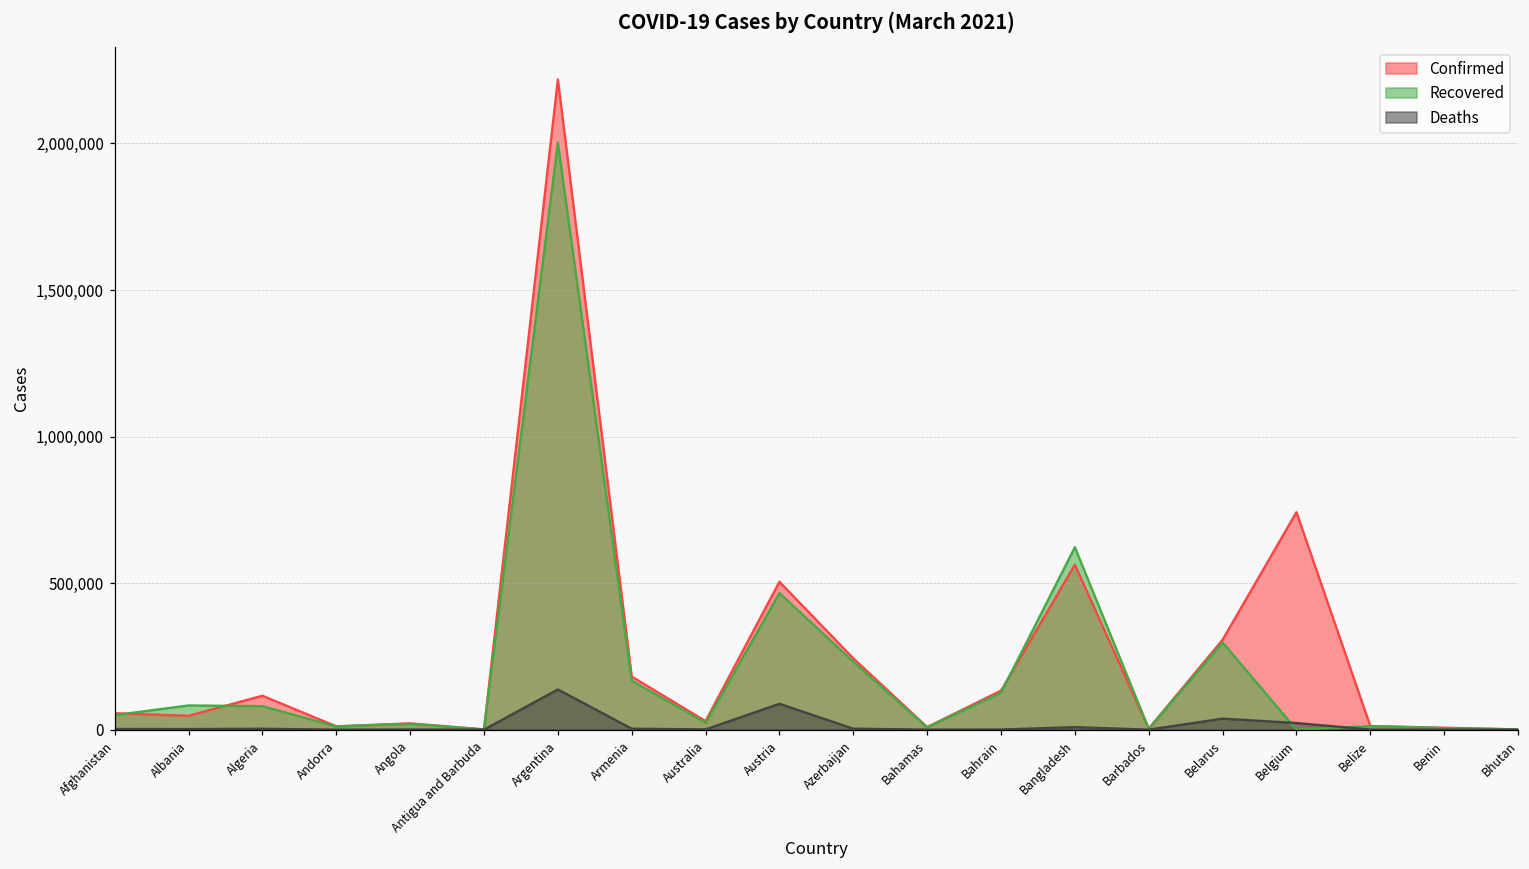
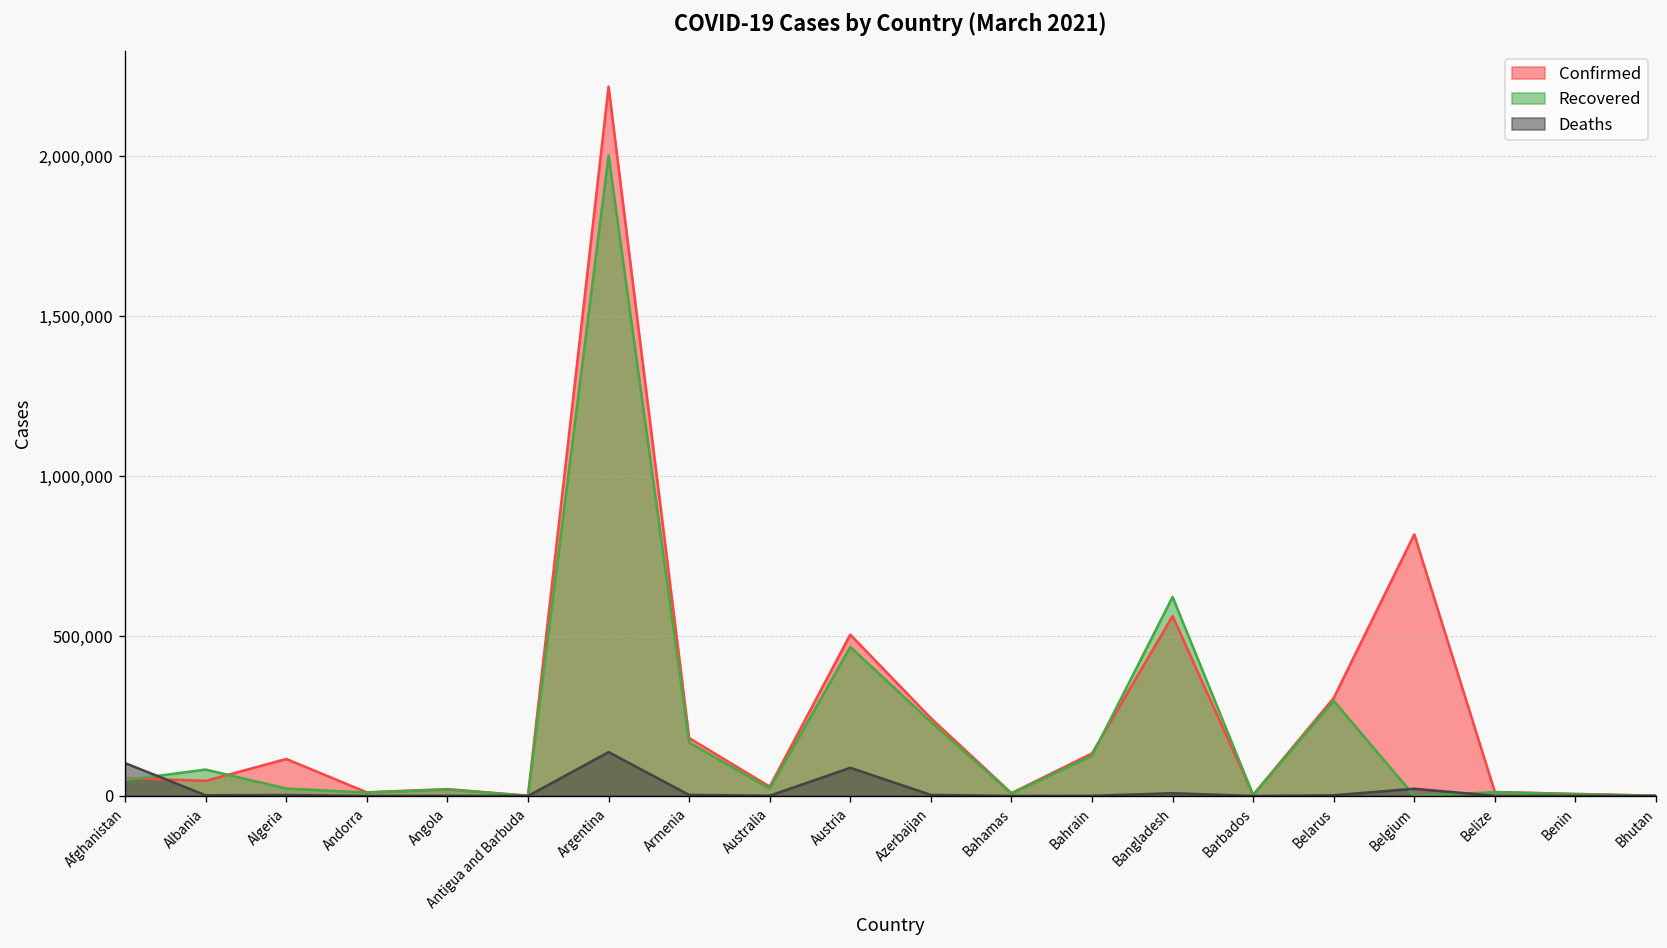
Deaths, Afghanistan: 0 -> 100,000
Recovered, Algeria: 80,000 -> 20,000
Deaths, Belarus: 40,000 -> 0
Confirmed, Belgium: 740,000 -> 820,000
